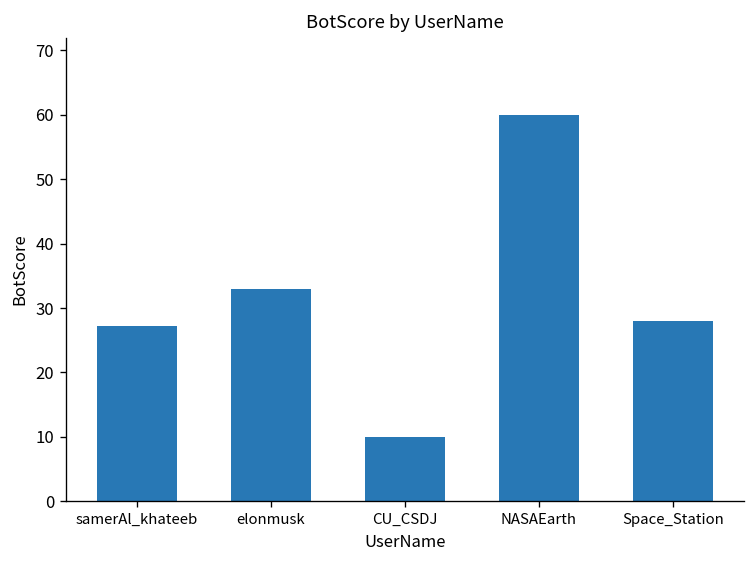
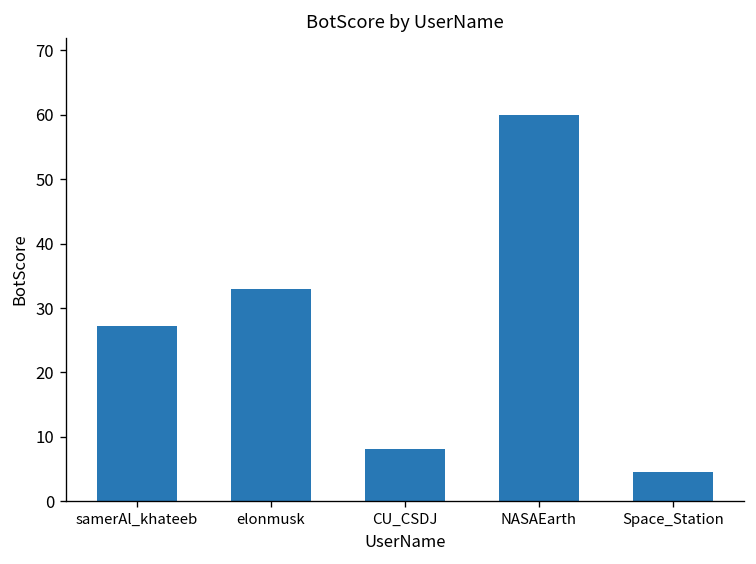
CU_CSDJ: 10 -> 8
Space_Station: 28 -> 5
